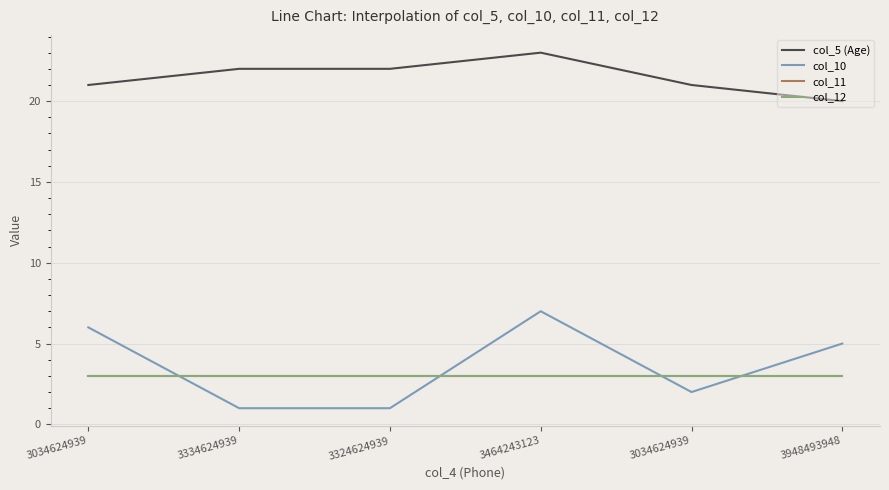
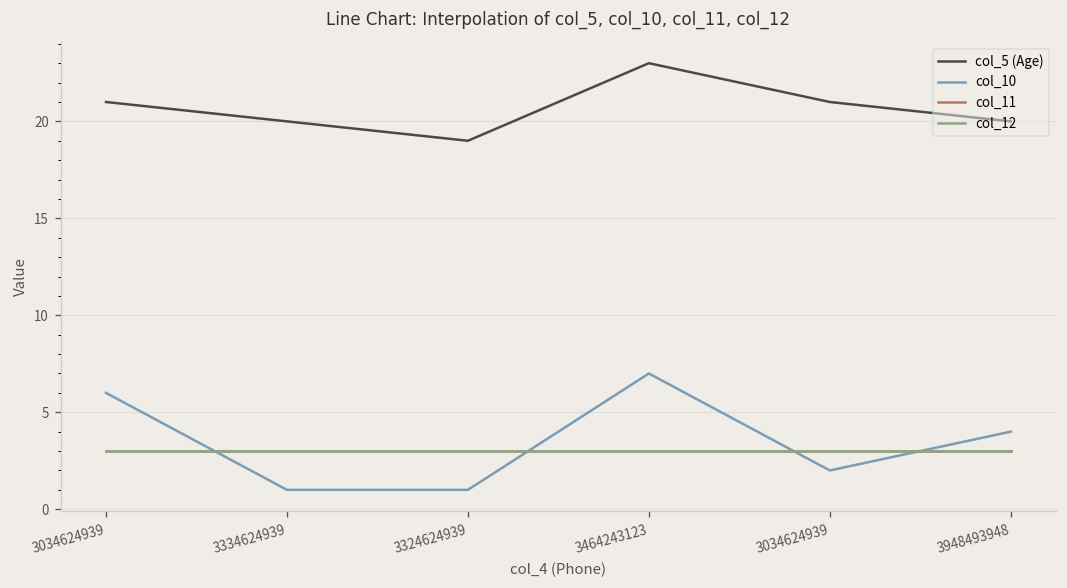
col_5 (Age), 3334624939: 22 -> 20
col_5 (Age), 3324624939: 22 -> 19
col_10, 3948493948: 5 -> 4
